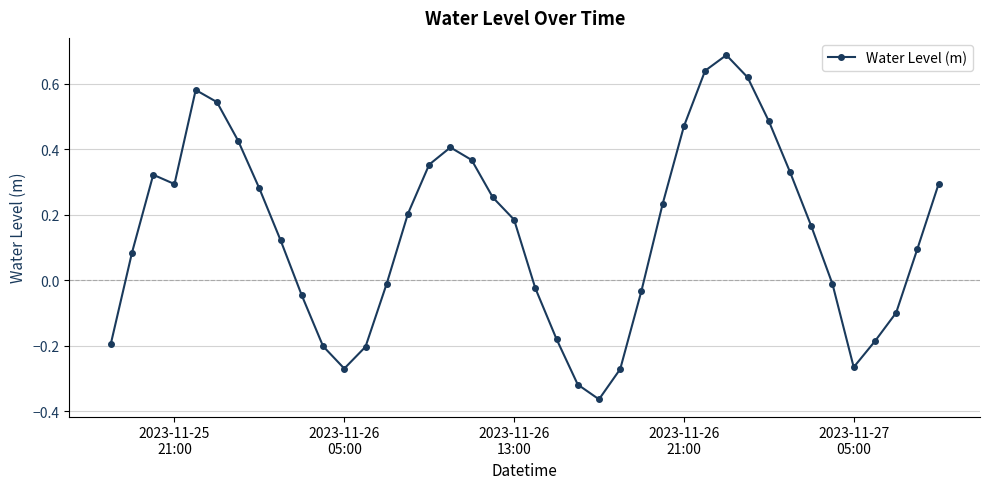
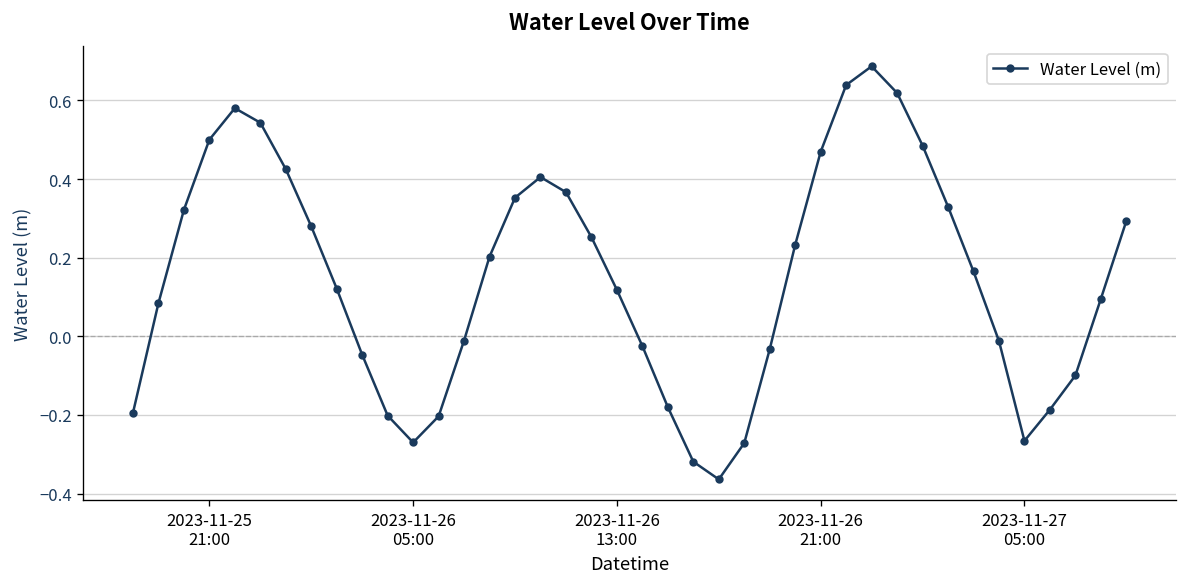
2023-11-25 21:00: 0.29 -> 0.50
2023-11-26 13:00: 0.18 -> 0.12
